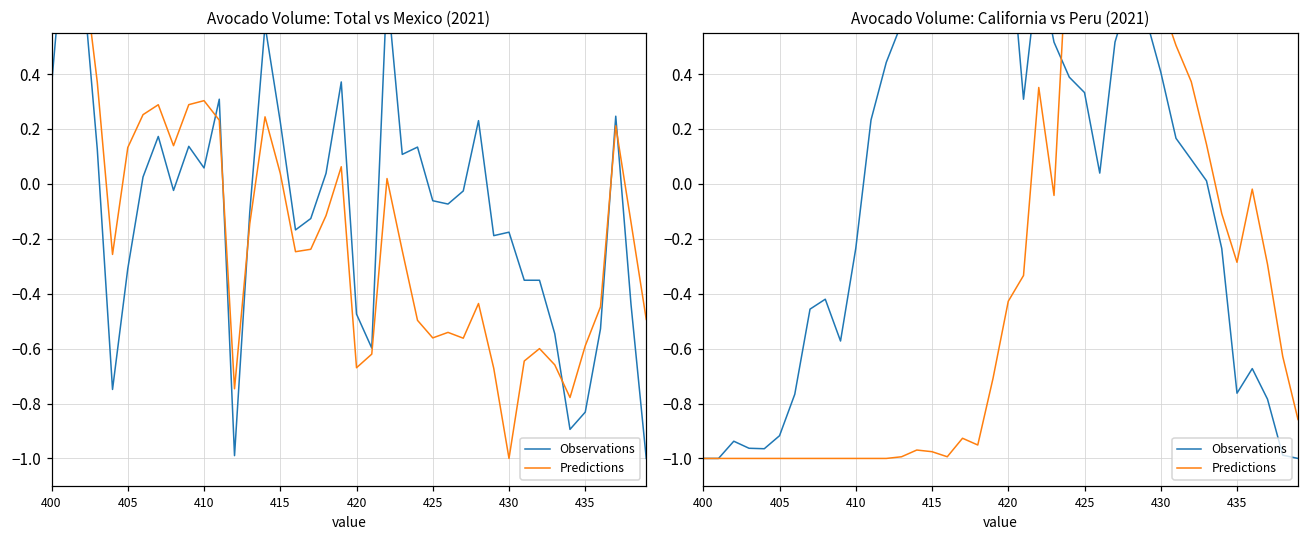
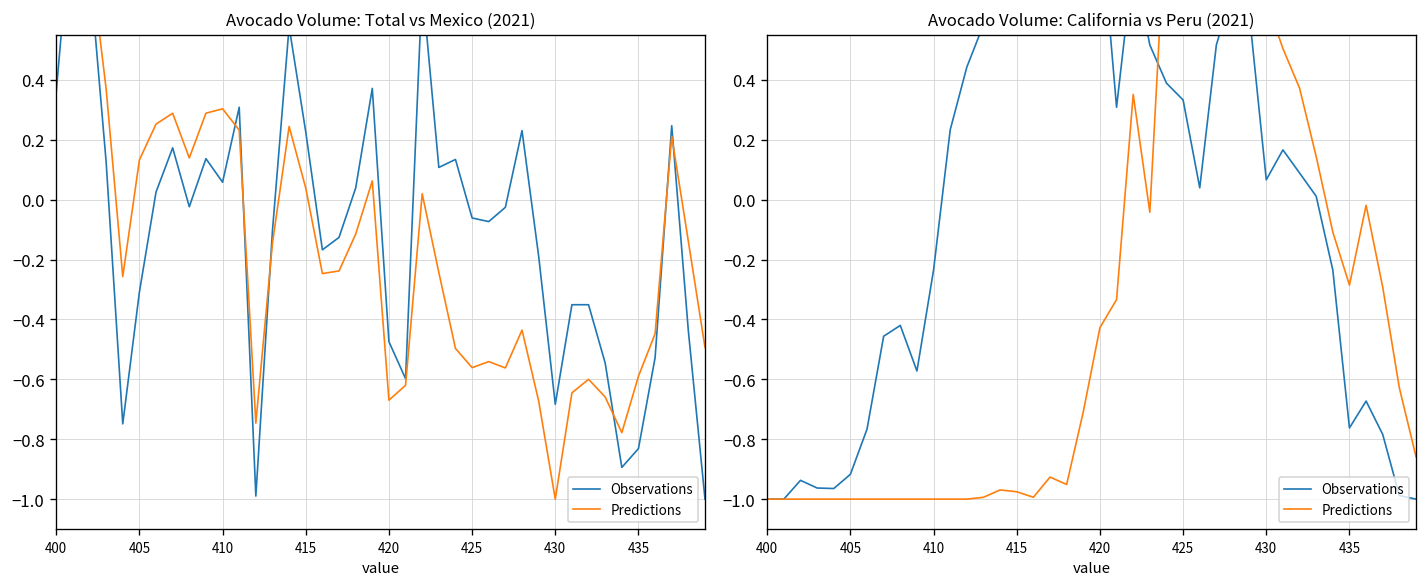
Avocado Volume: Total vs Mexico (2021), Observations, 430: -0.18 -> -0.68
Avocado Volume: California vs Peru (2021), Observations, 430: 0.41 -> 0.07
